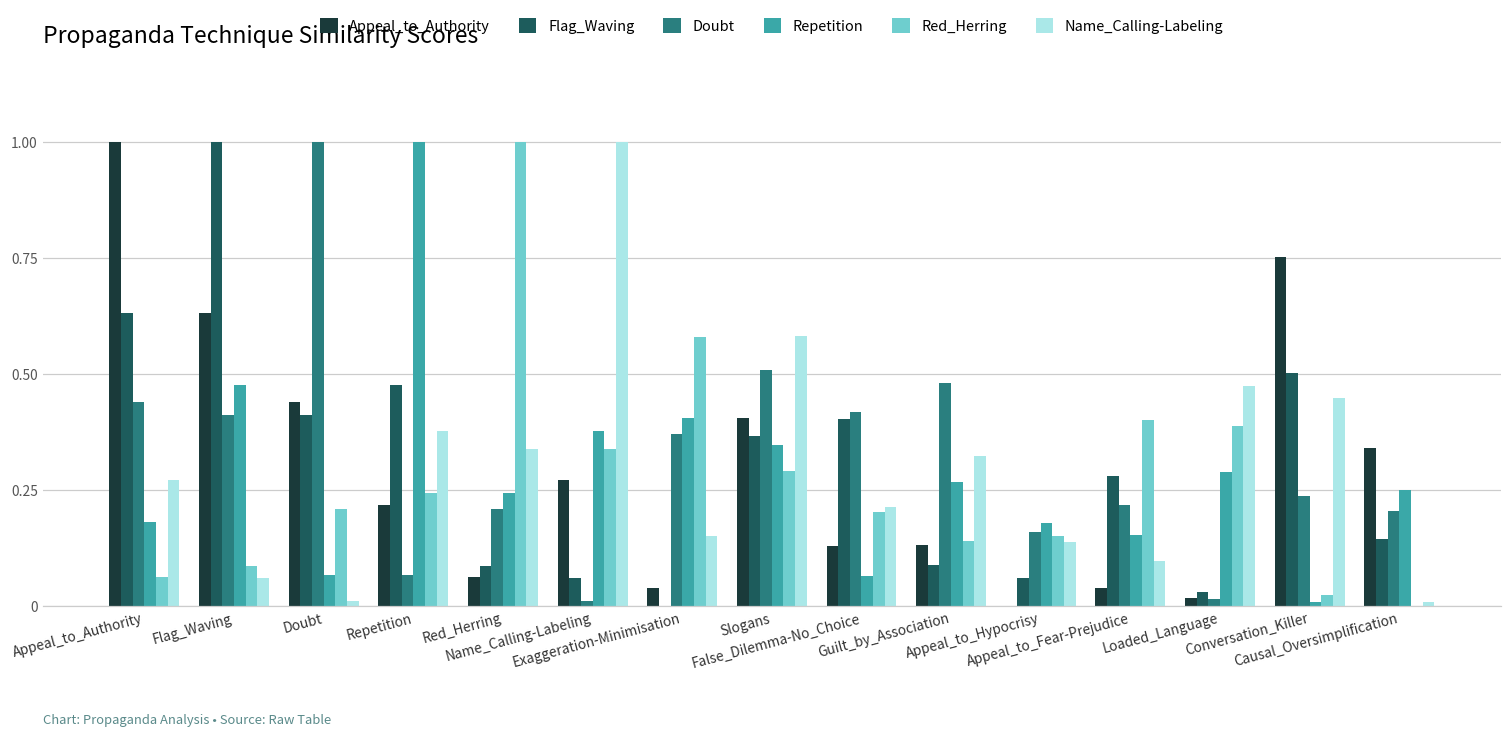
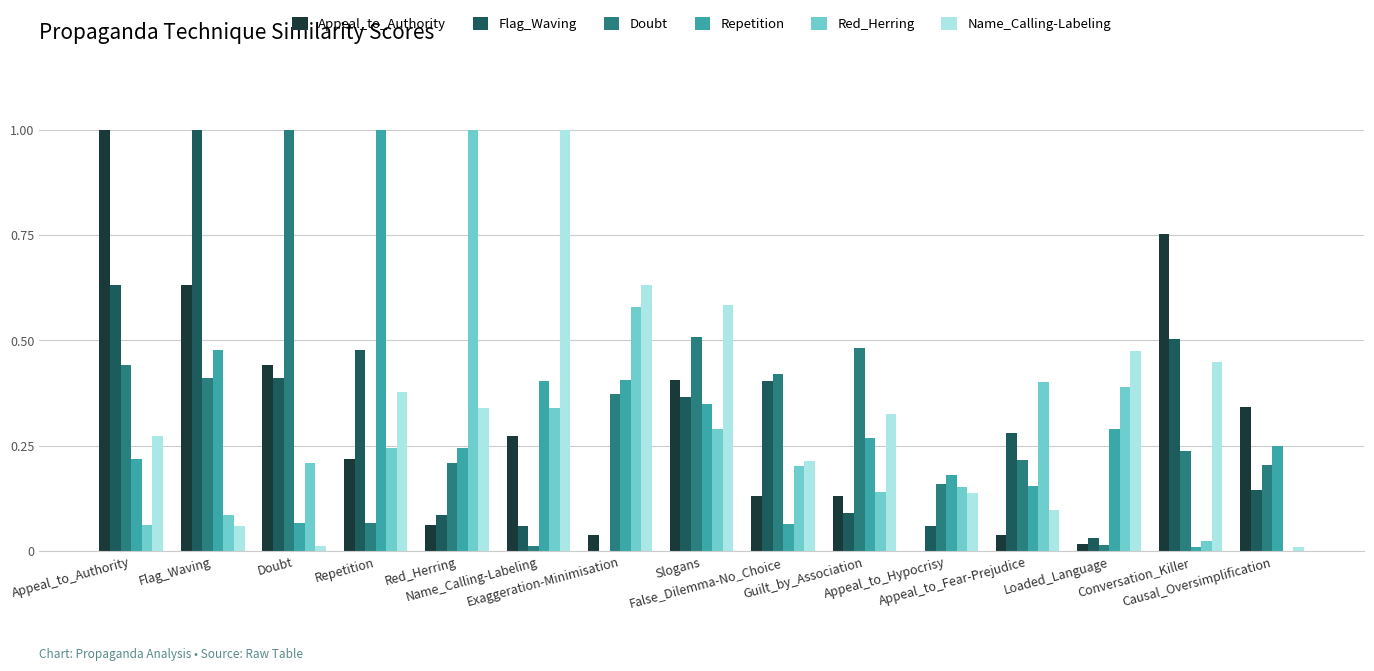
Repetition, Appeal_to_Authority: 0.18 -> 0.22
Repetition, Name_Calling-Labeling: 0.38 -> 0.40
Name_Calling-Labeling, Exaggeration-Minimisation: 0.15 -> 0.63
